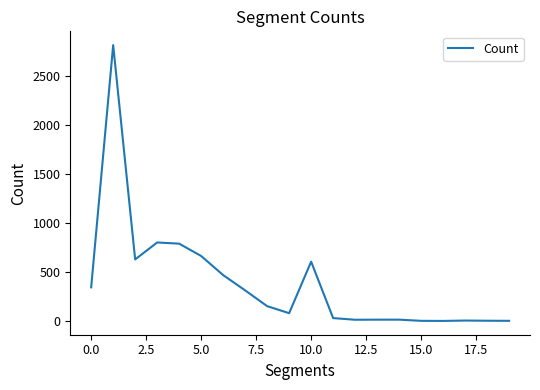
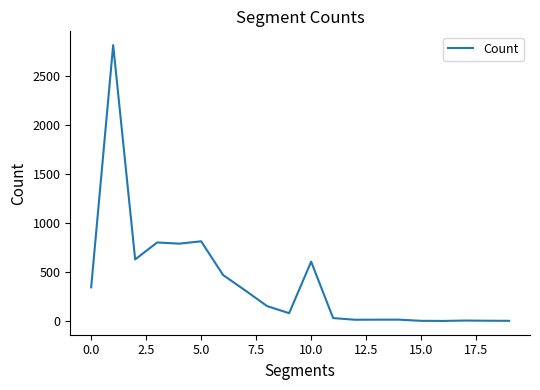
5.0: 700 -> 800
